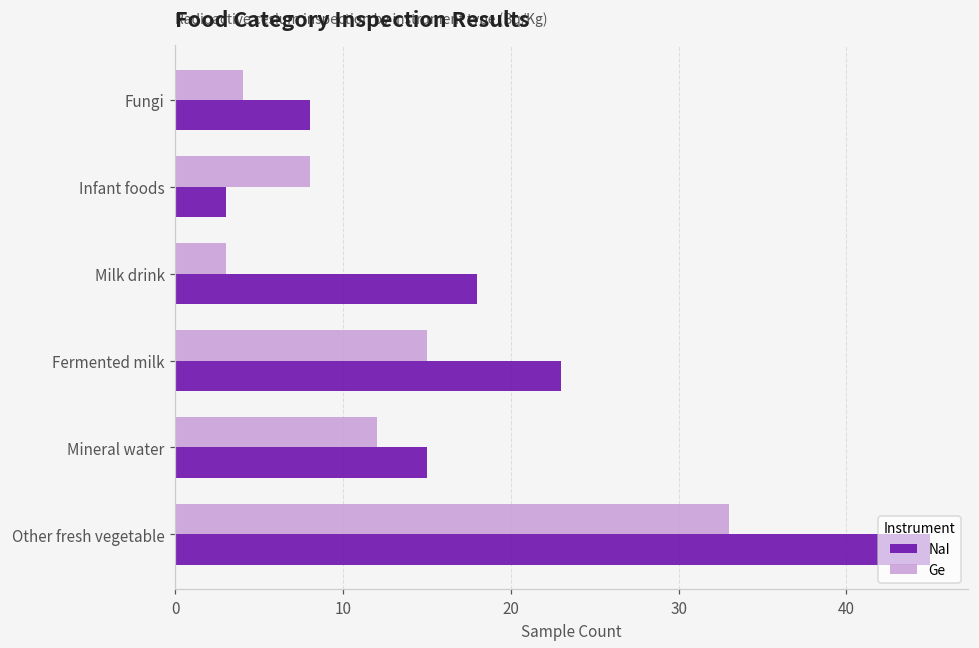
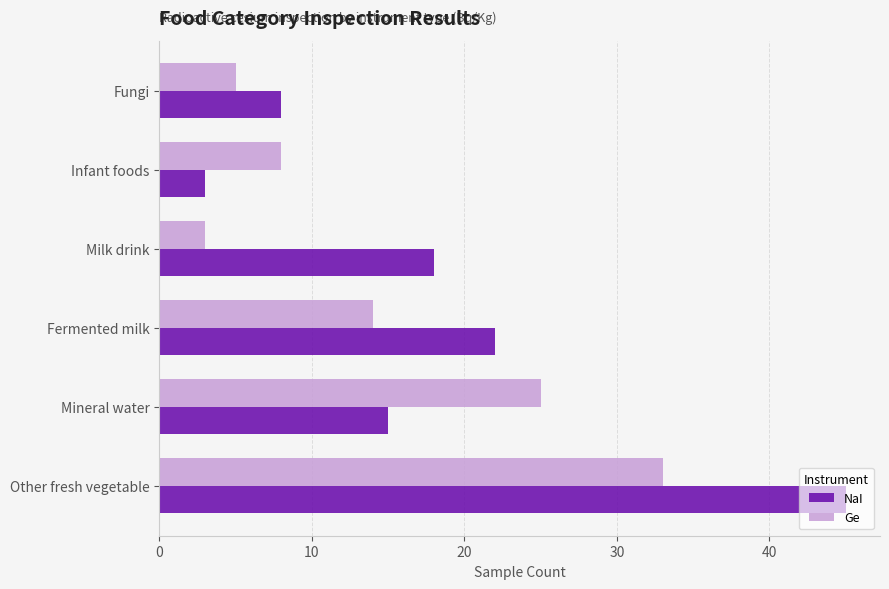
Ge, Fungi: 4 -> 5
Ge, Fermented milk: 15 -> 14
NaI, Fermented milk: 23 -> 22
Ge, Mineral water: 12 -> 25
